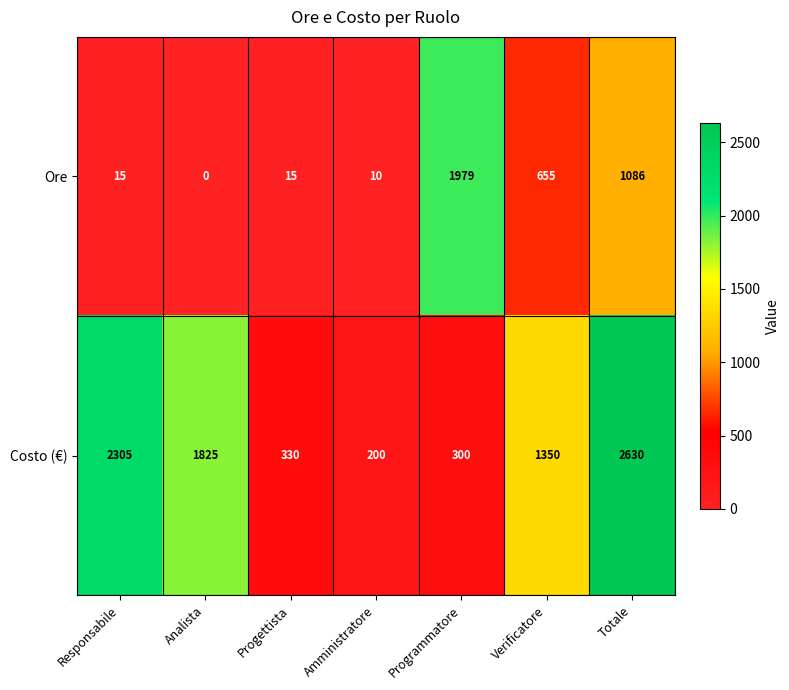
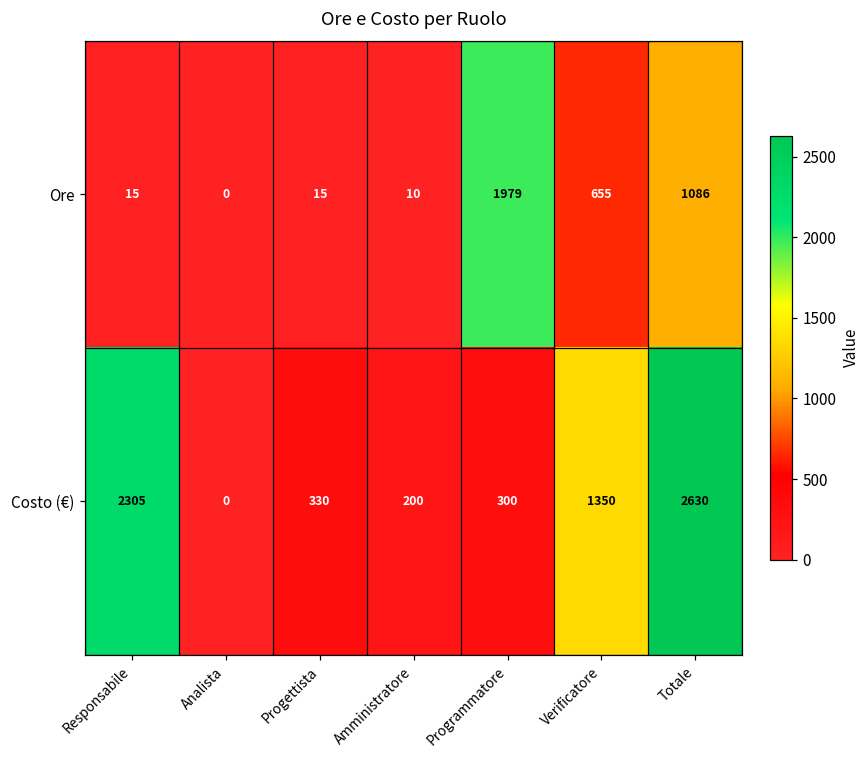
Costo (€), Analista: 1825 -> 0
